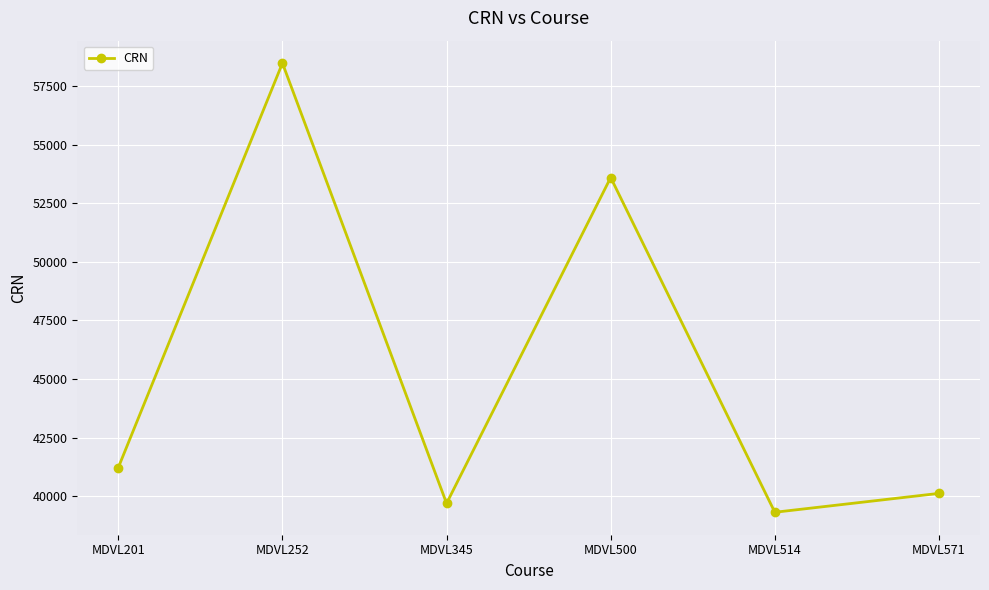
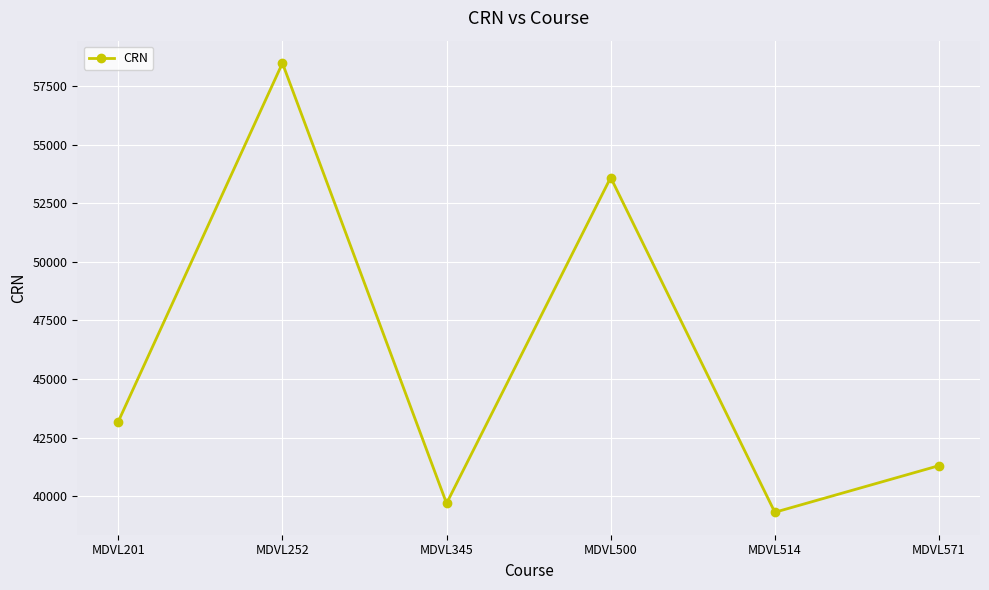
MDVL201: 41200 -> 43200
MDVL571: 40100 -> 41300
